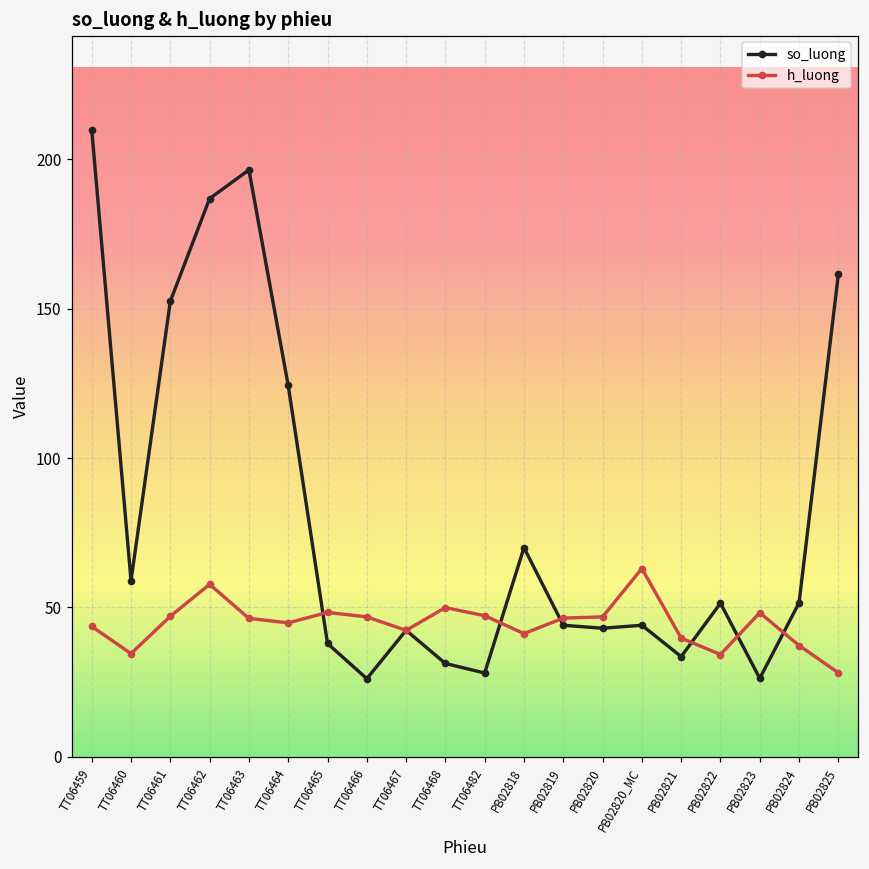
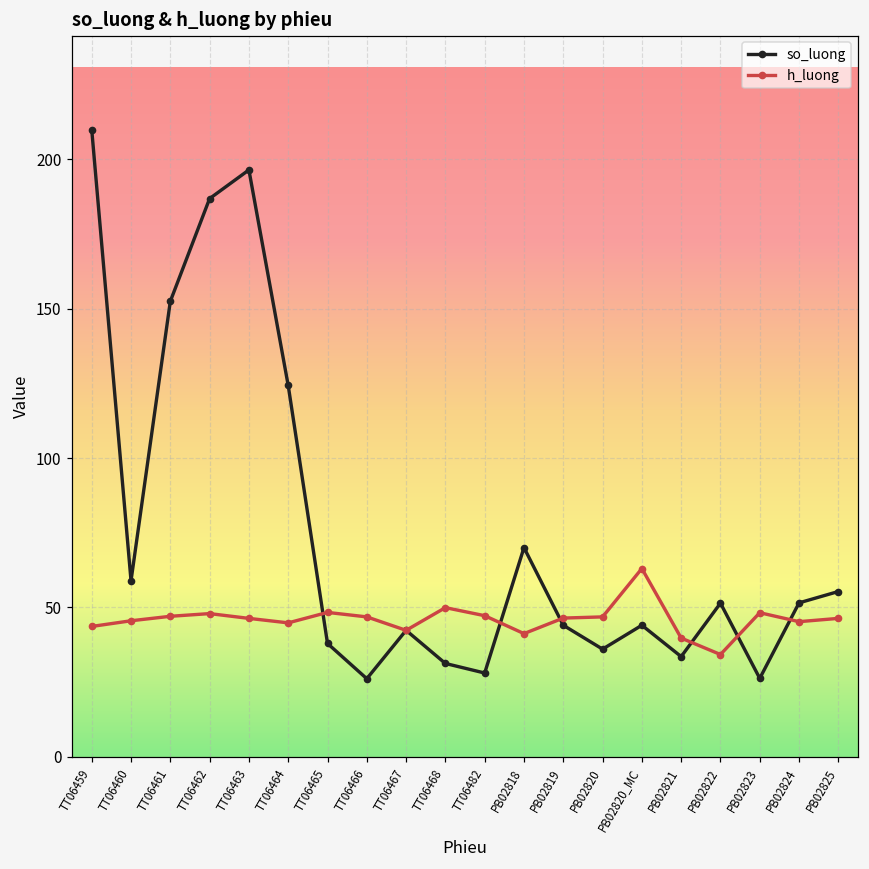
h_luong, TT06460: 35 -> 46
h_luong, TT06462: 58 -> 48
so_luong, PB02820: 43 -> 36
h_luong, PB02824: 37 -> 45
so_luong, PB02825: 162 -> 55
h_luong, PB02825: 28 -> 46
